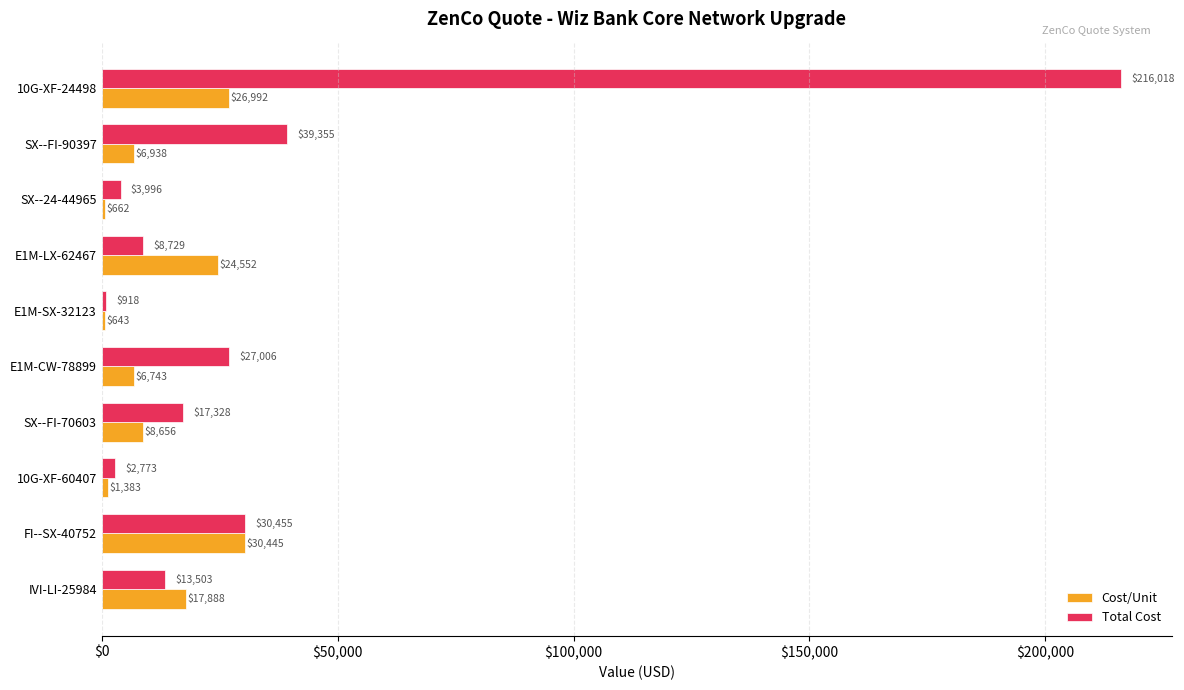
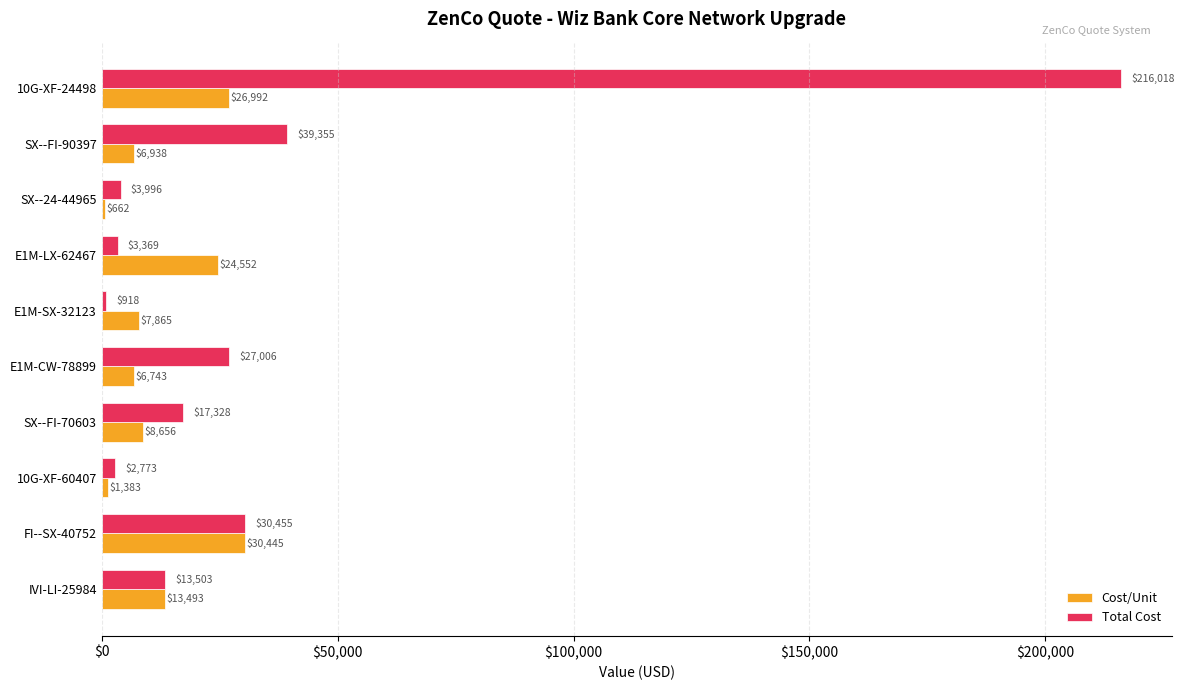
Total Cost, E1M-LX-62467: $8,729 -> $3,369
Cost/Unit, E1M-SX-32123: $643 -> $7,865
Cost/Unit, IVI-LI-25984: $17,888 -> $13,493
